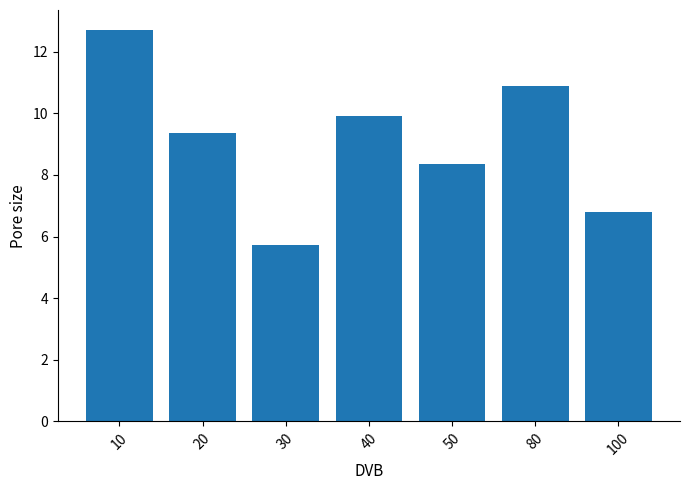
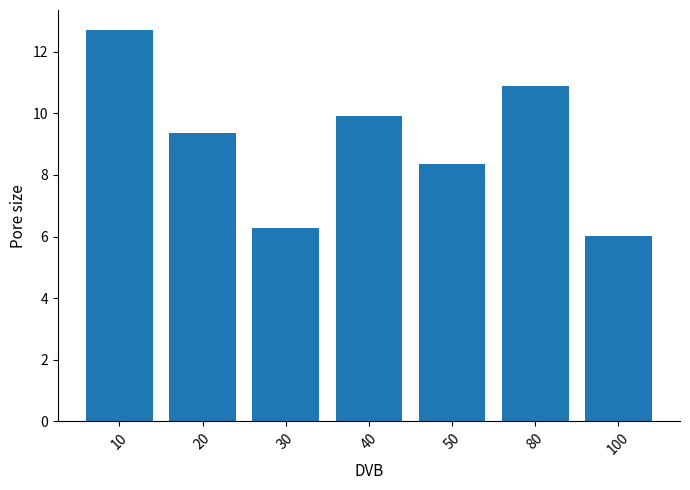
30: 5.7 -> 6.3
100: 6.8 -> 6.0
